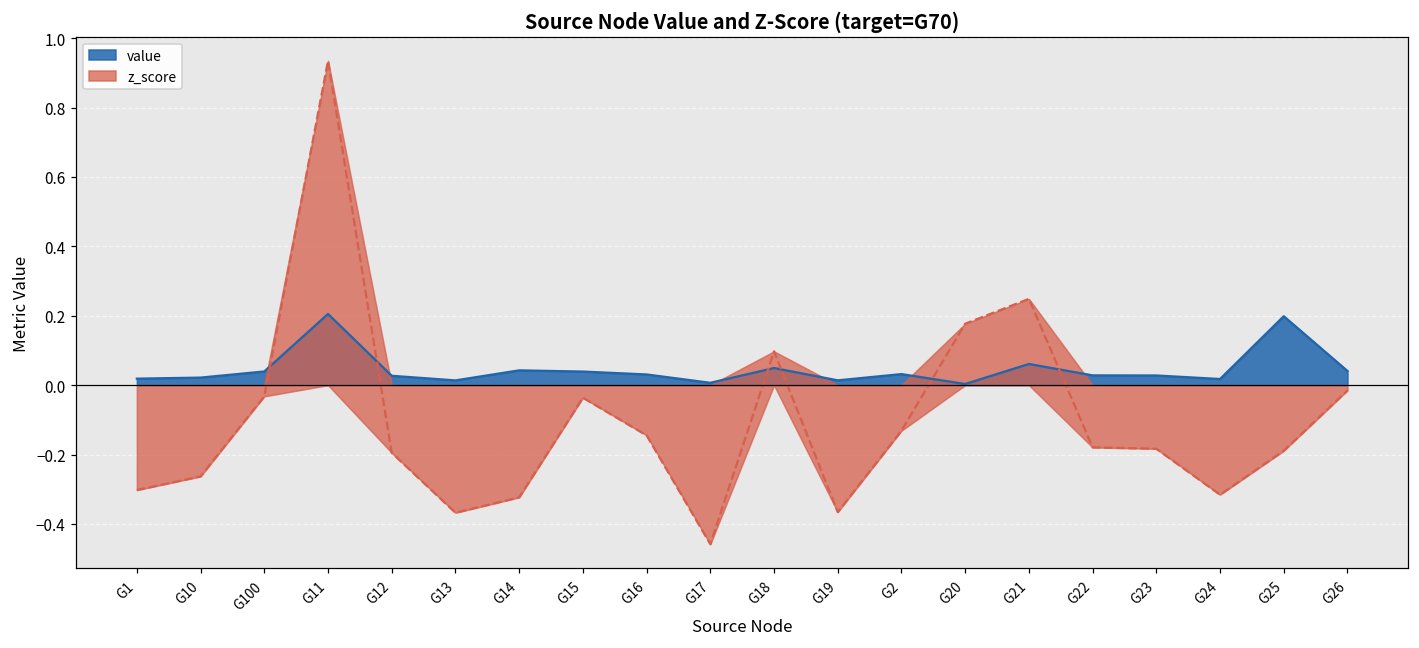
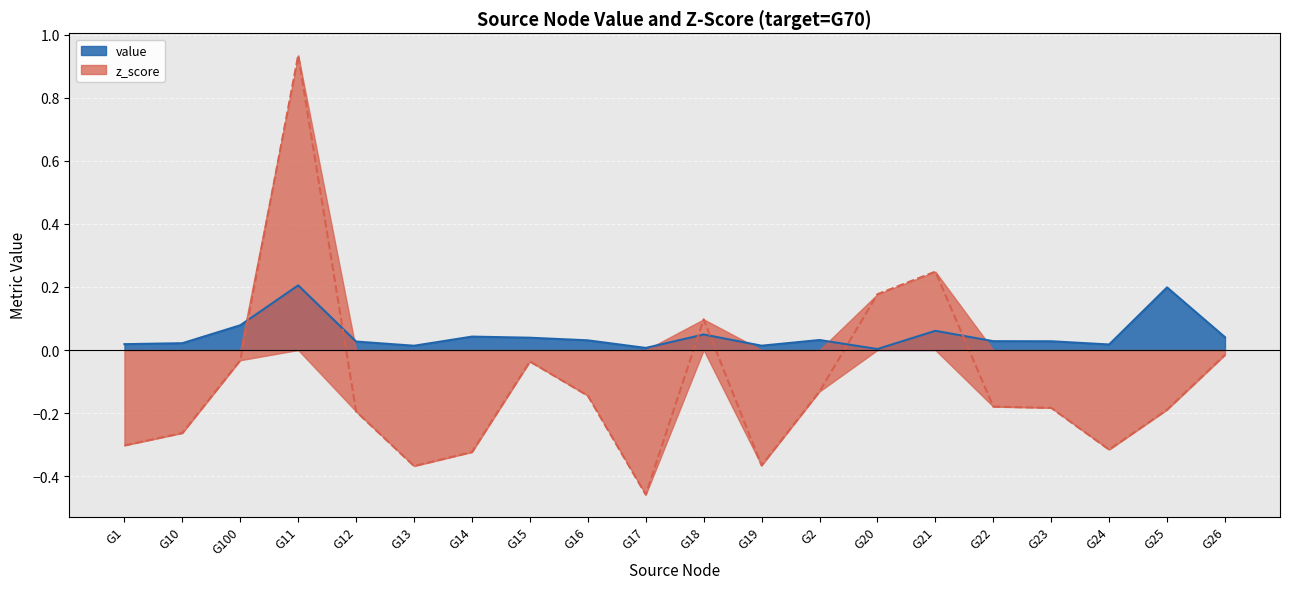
value, G100: 0.04 -> 0.08
